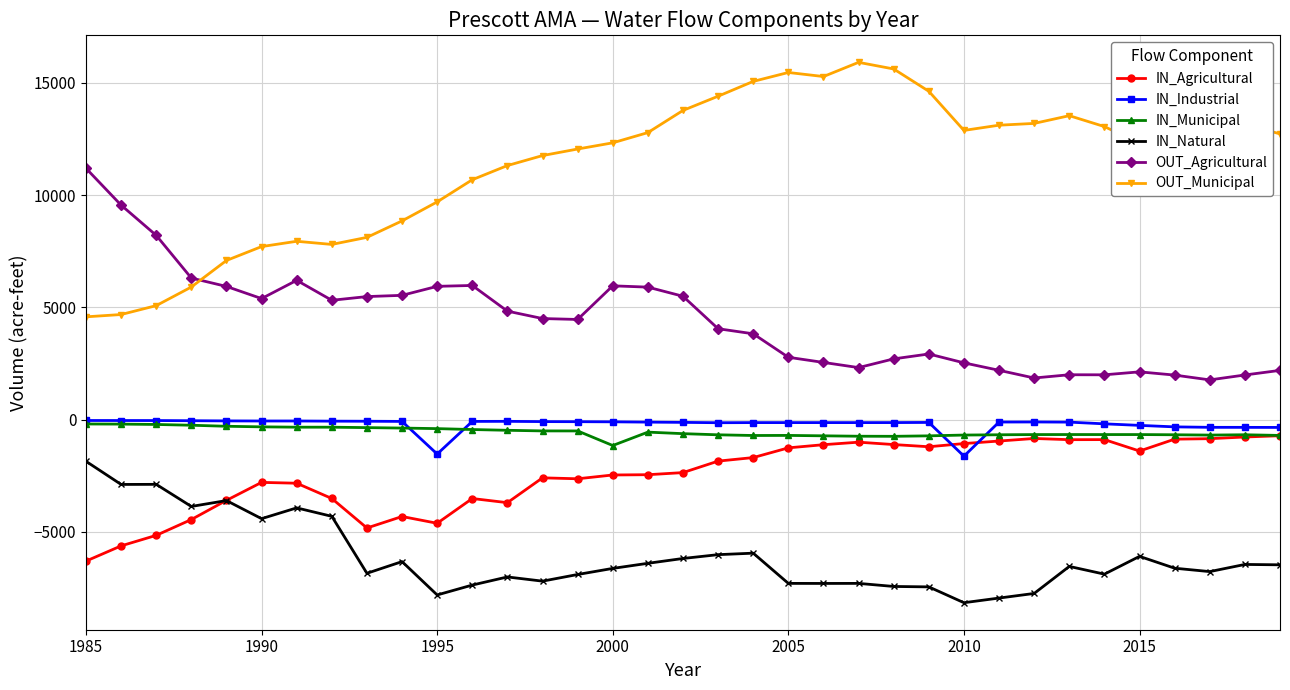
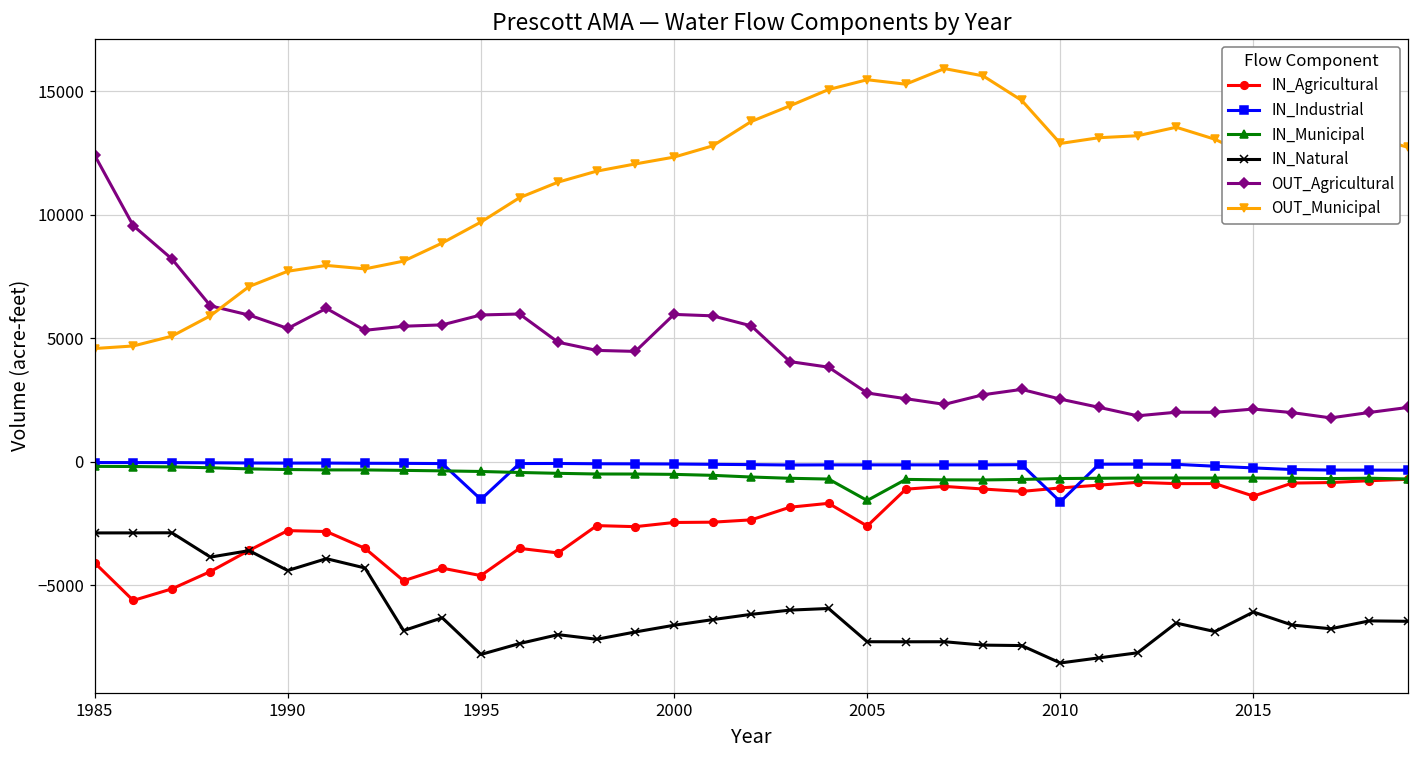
IN_Agricultural, 1985: -6300 -> -4100
IN_Natural, 1985: -1900 -> -2900
OUT_Agricultural, 1985: 11200 -> 12400
IN_Municipal, 2000: -1100 -> -500
IN_Agricultural, 2005: -1300 -> -2600
IN_Municipal, 2005: -700 -> -1600
